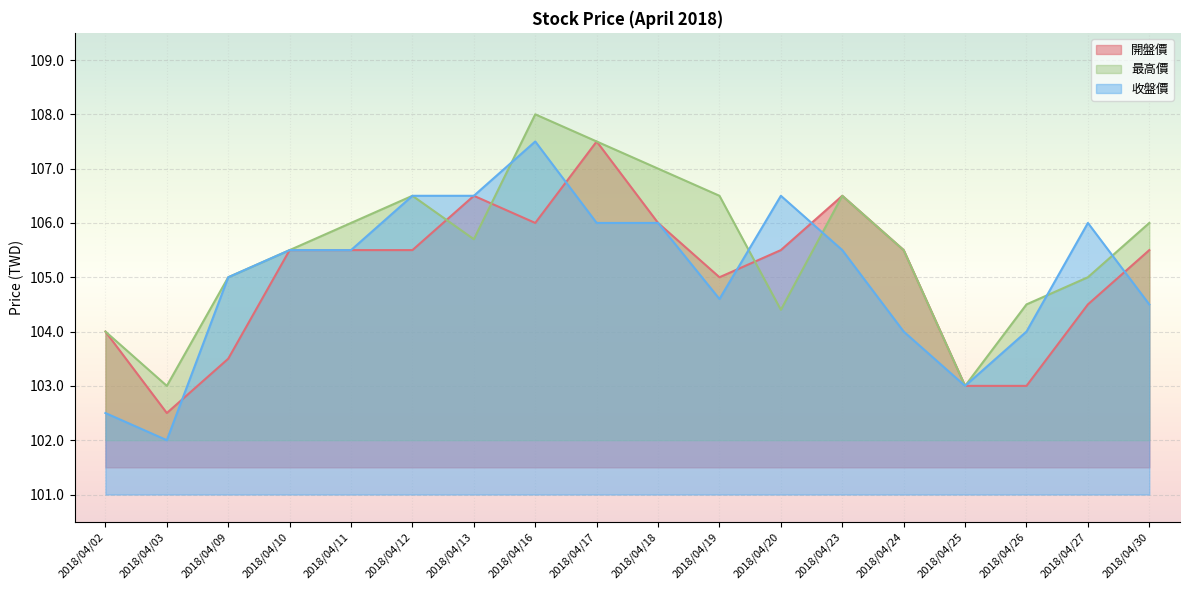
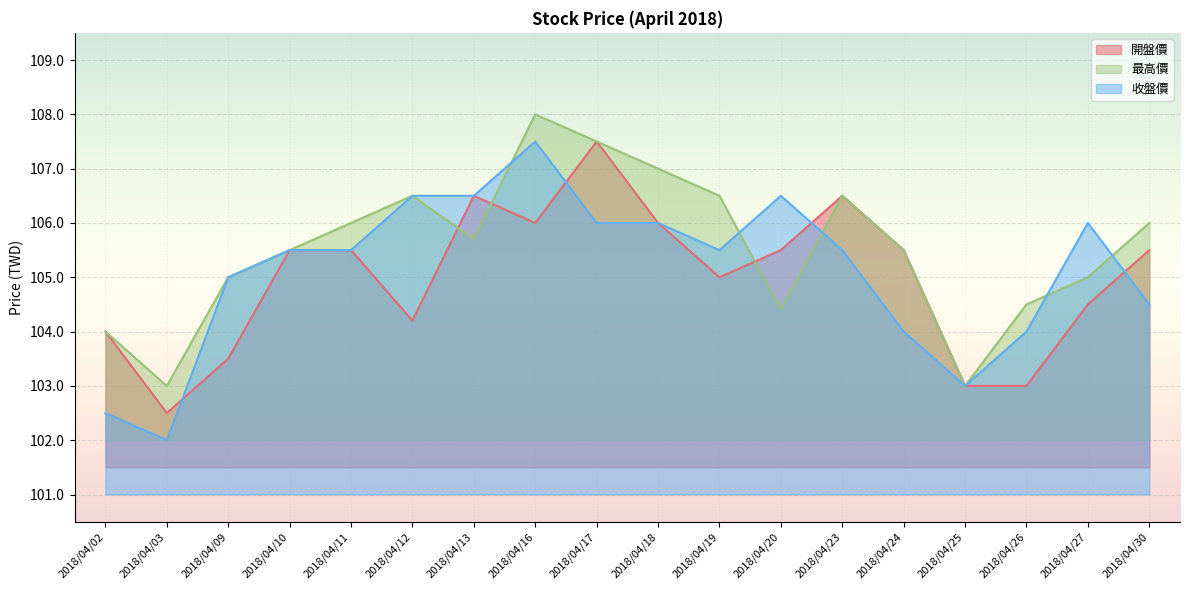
開盤價, 2018/04/12: 105.5 -> 104.2
收盤價, 2018/04/19: 104.6 -> 105.5
